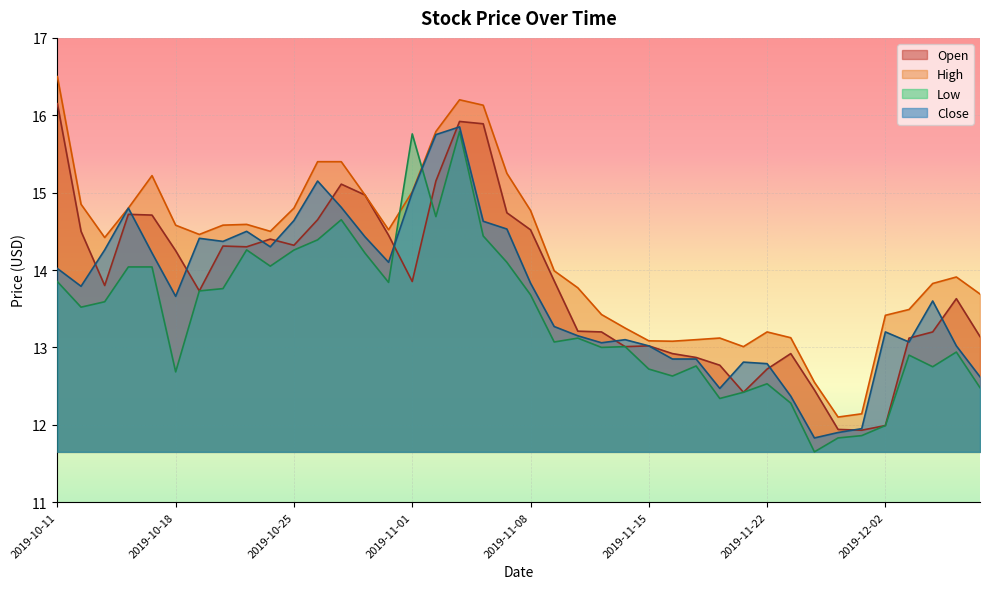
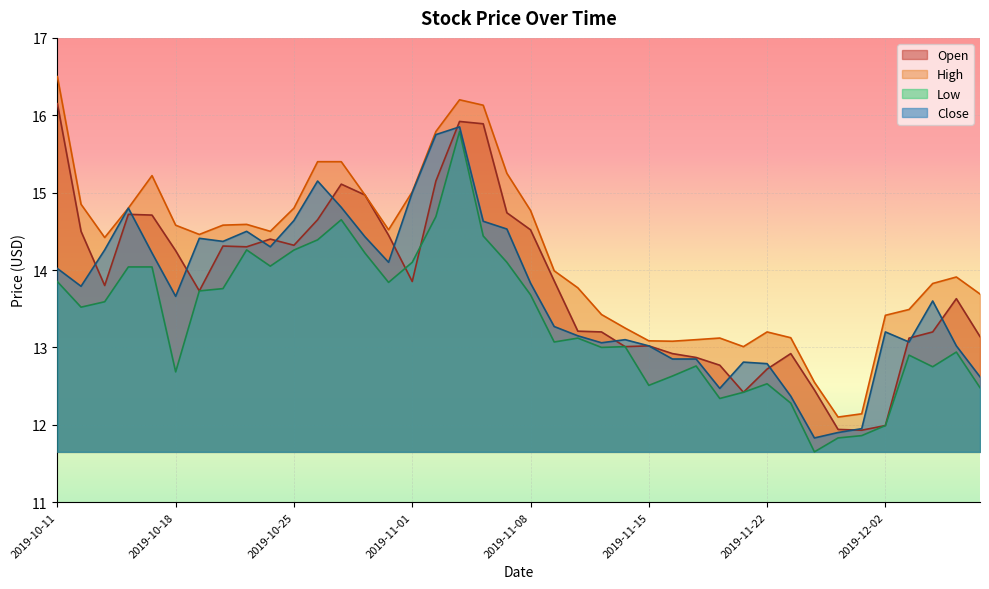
Low, 2019-11-01: 15.8 -> 14.1
Low, 2019-11-15: 12.7 -> 12.5
